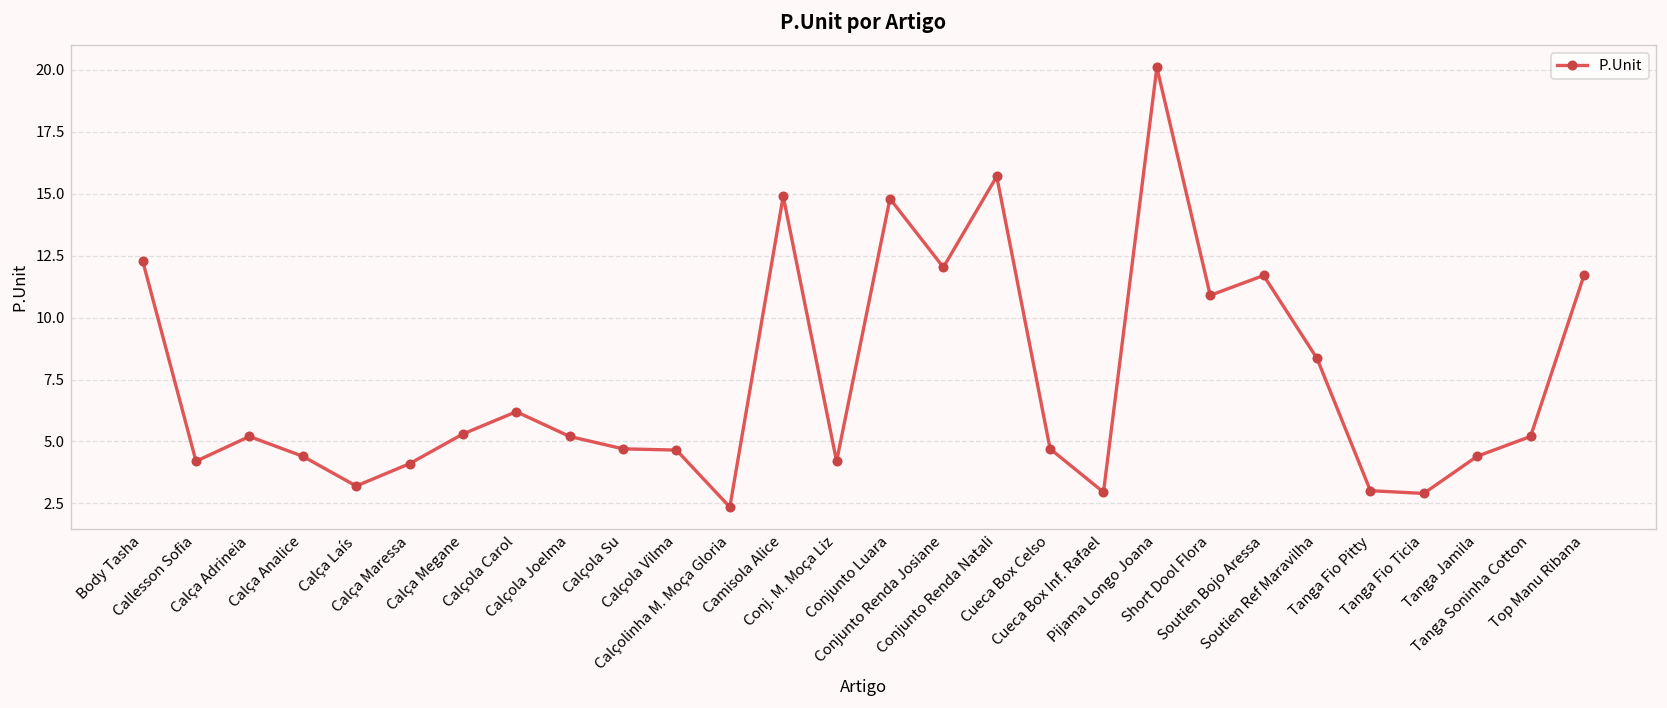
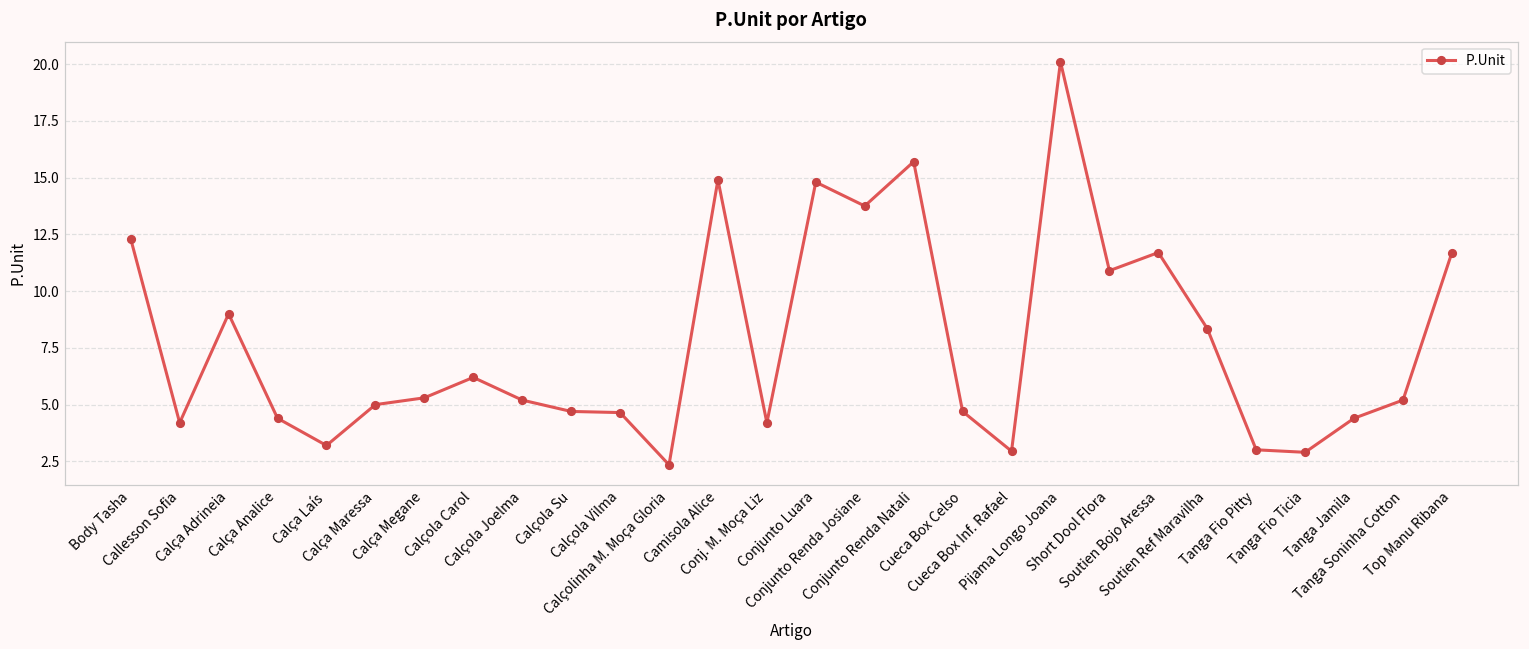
Calça Adrineia: 5.2 -> 9.0
Calça Maressa: 4.1 -> 5.0
Conjunto Renda Josiane: 12.0 -> 13.8
